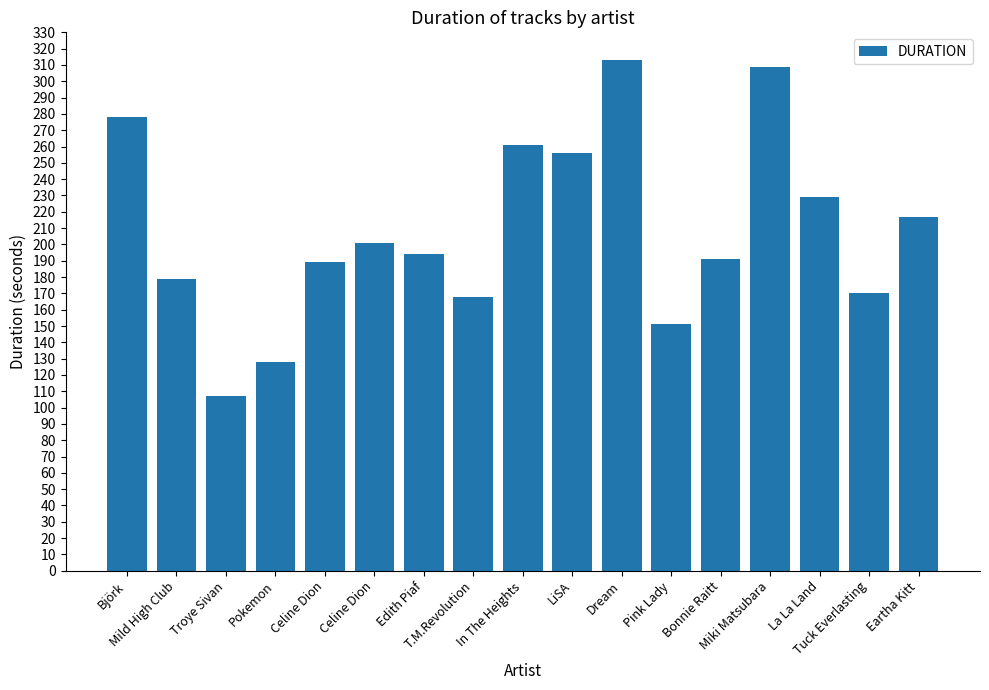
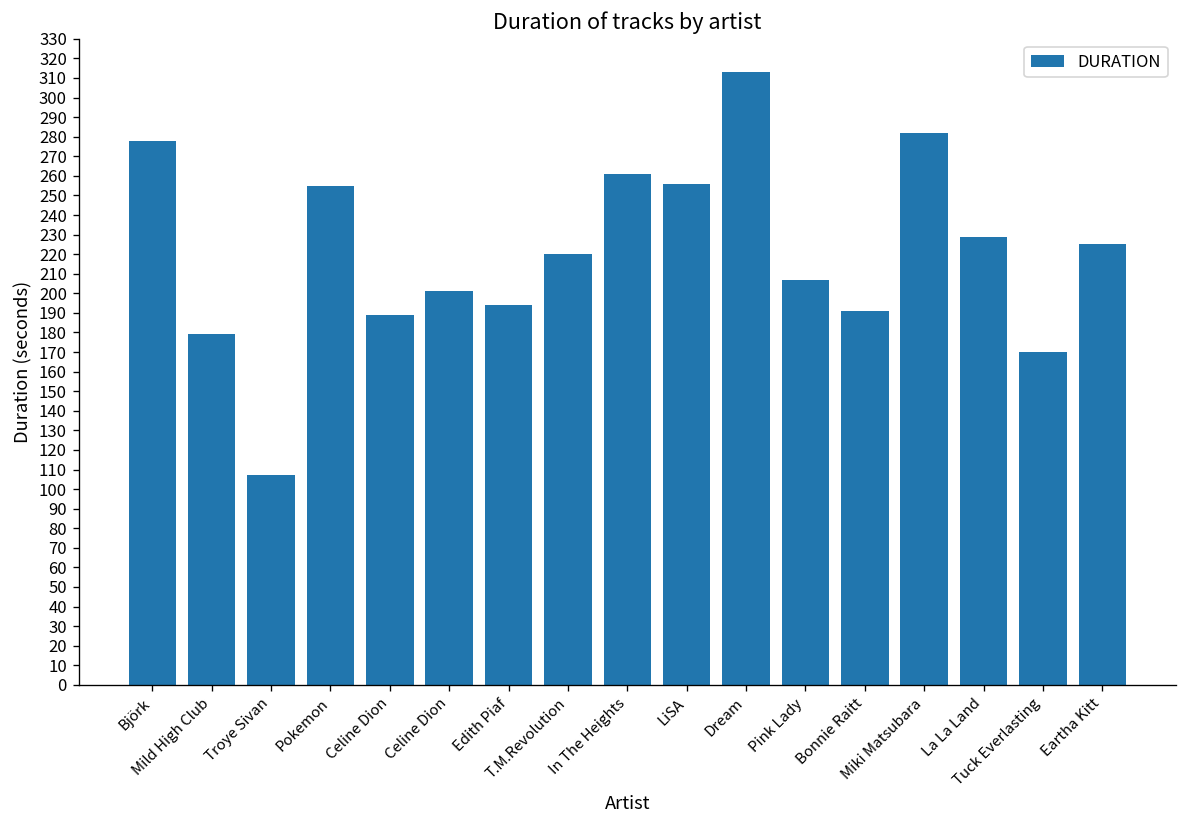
Pokemon: 128 -> 255
T.M.Revolution: 168 -> 220
Pink Lady: 151 -> 207
Miki Matsubara: 309 -> 282
Eartha Kitt: 217 -> 225
